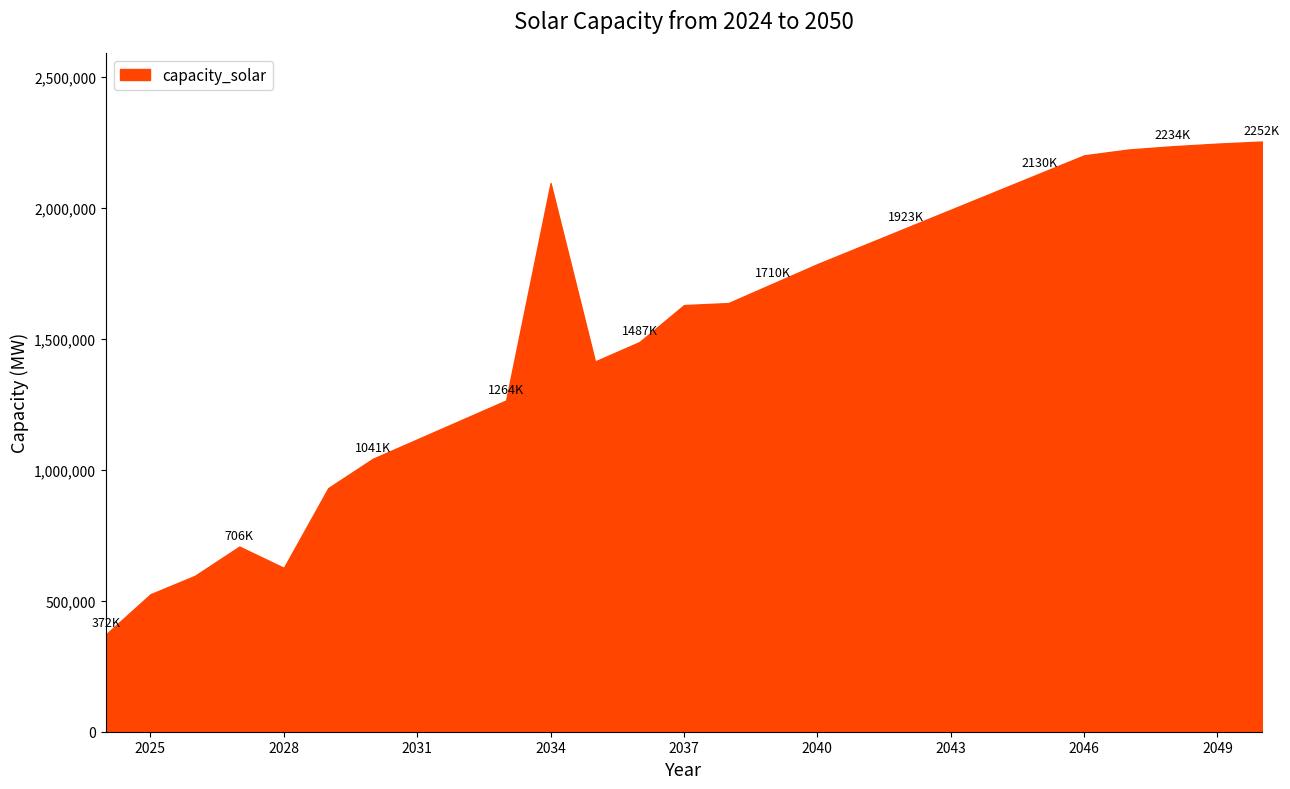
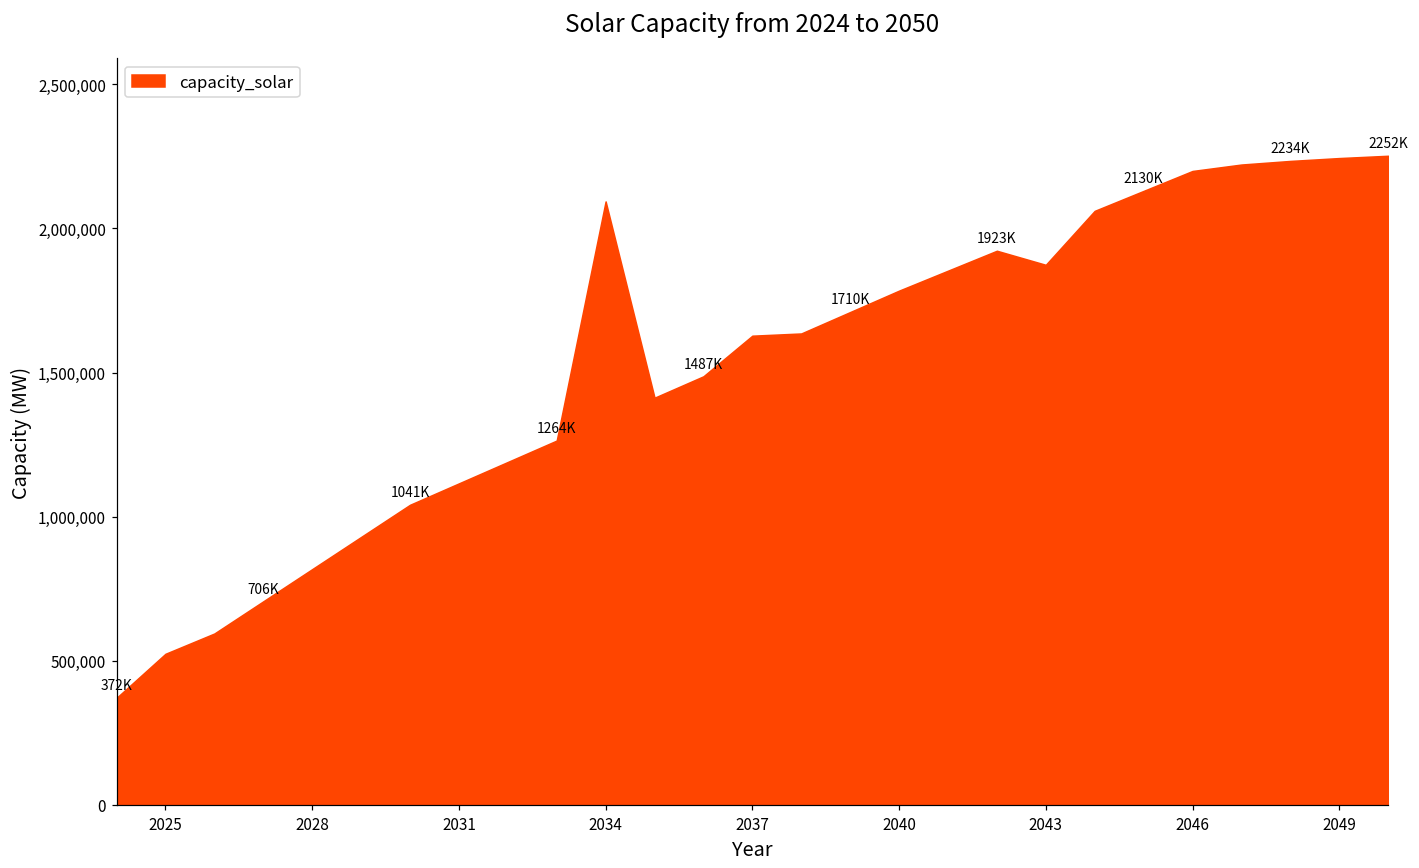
2028: 630,000 -> 820,000
2043: 1,990,000 -> 1,870,000
